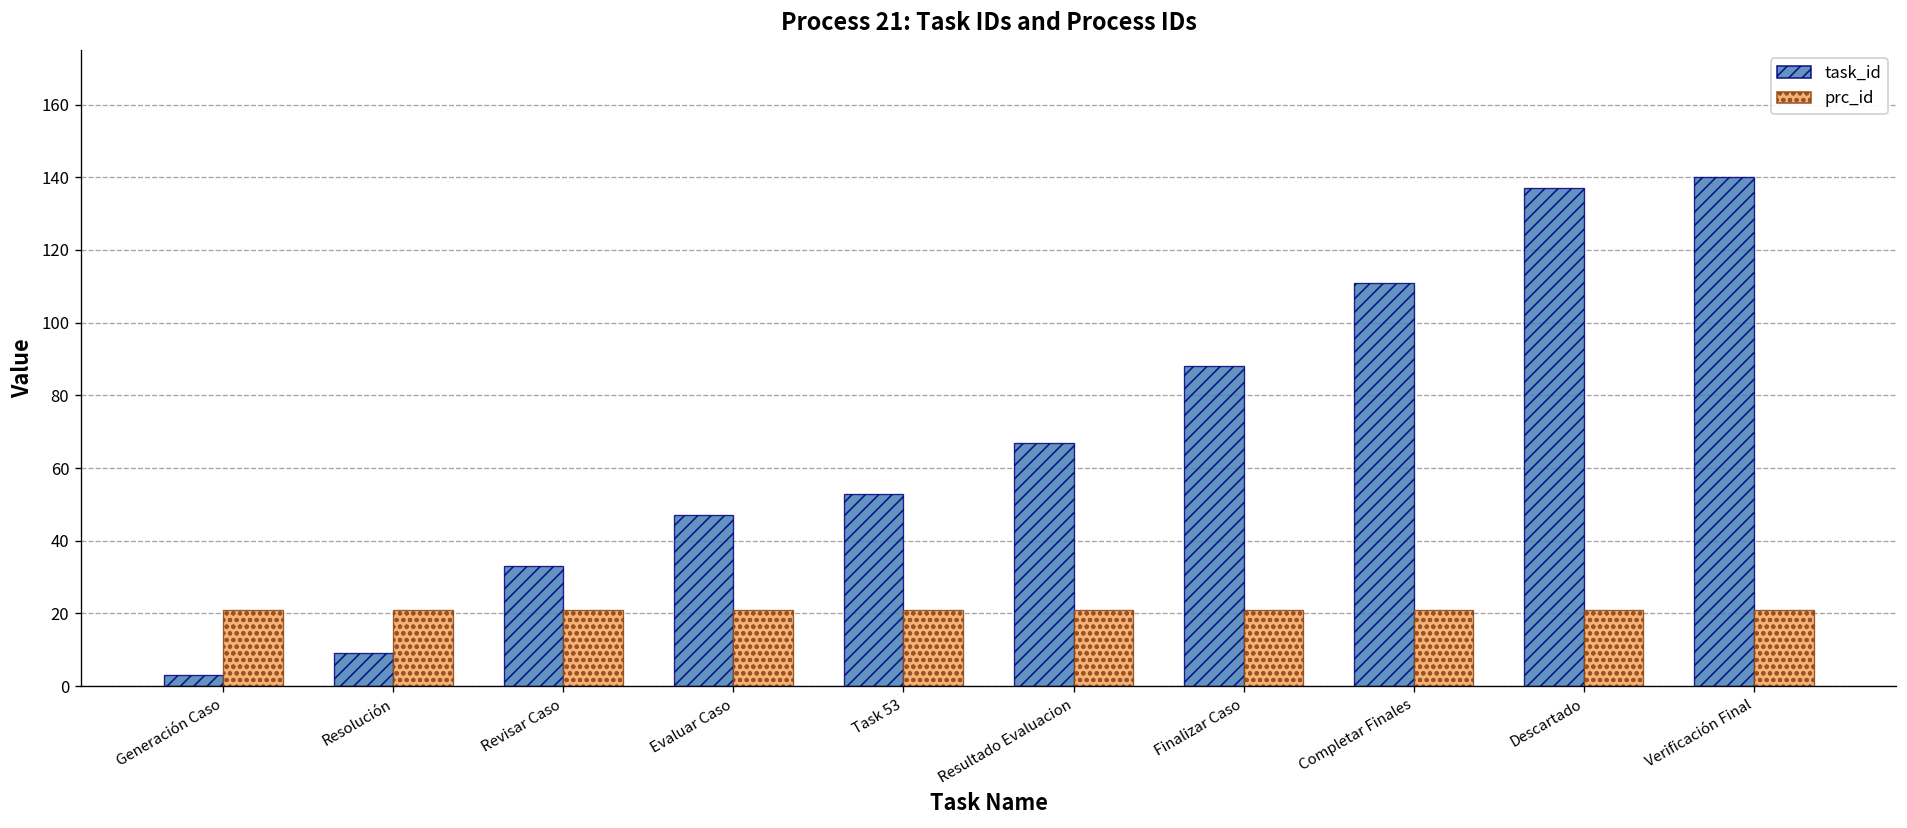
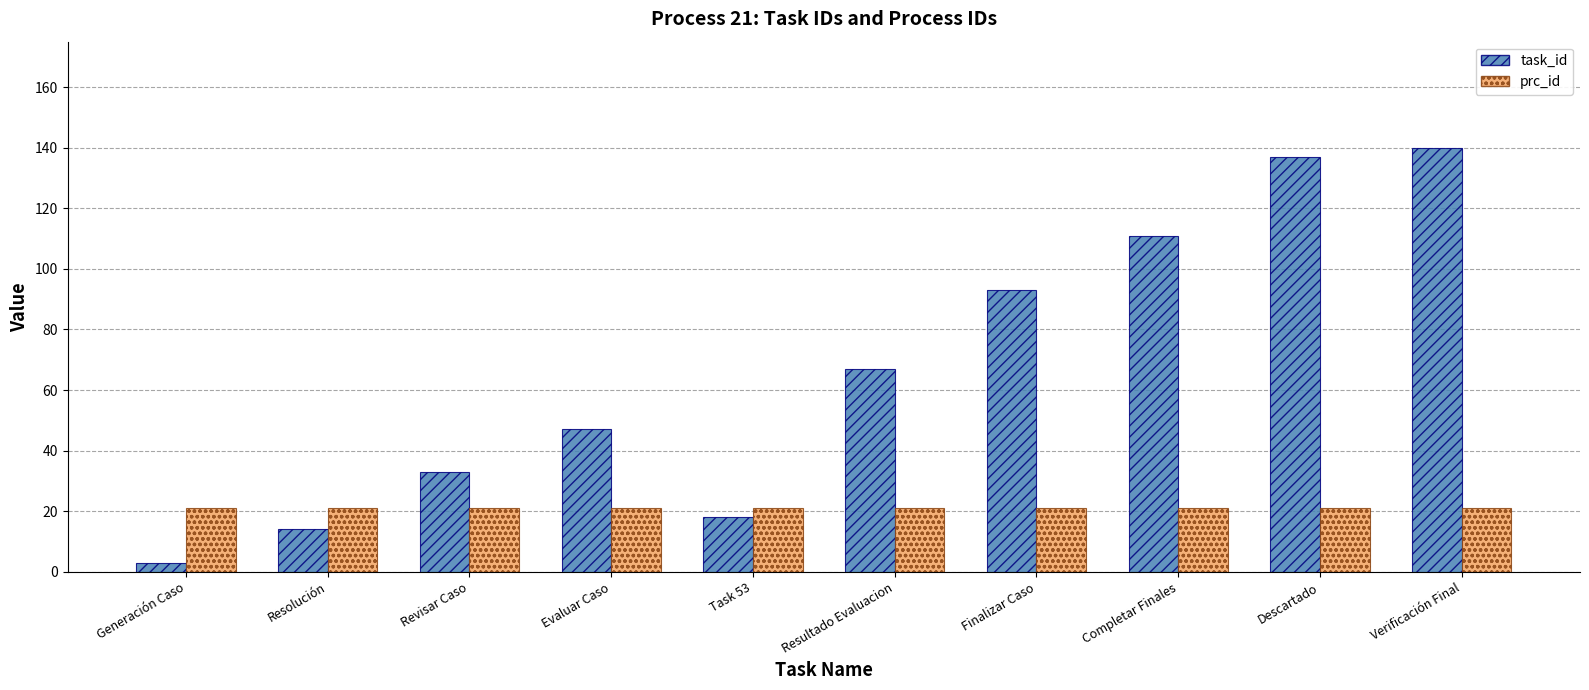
task_id, Resolución: 9 -> 14
task_id, Task 53: 53 -> 18
task_id, Finalizar Caso: 88 -> 93
